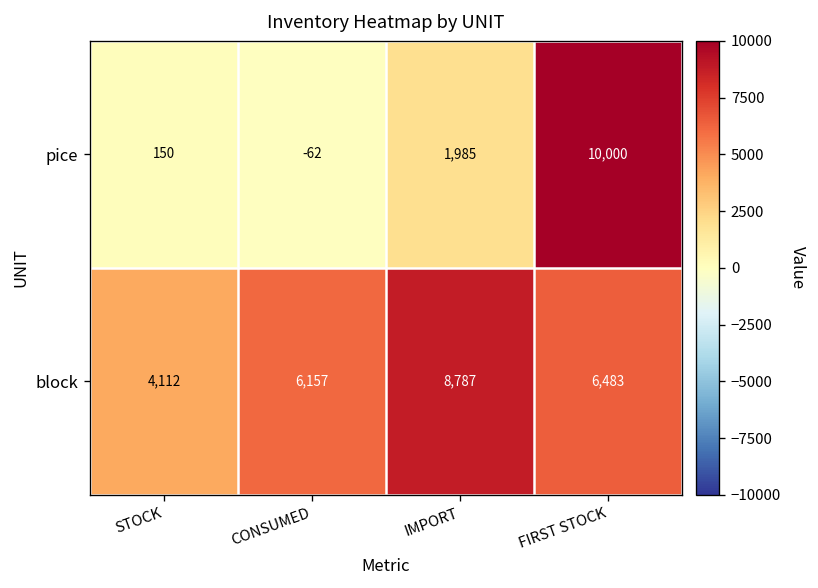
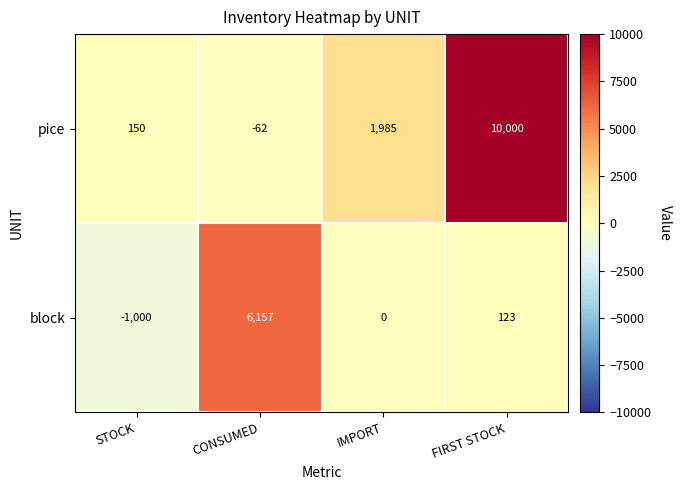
block, STOCK: 4,112 -> -1,000
block, IMPORT: 8,787 -> 0
block, FIRST STOCK: 6,483 -> 123
